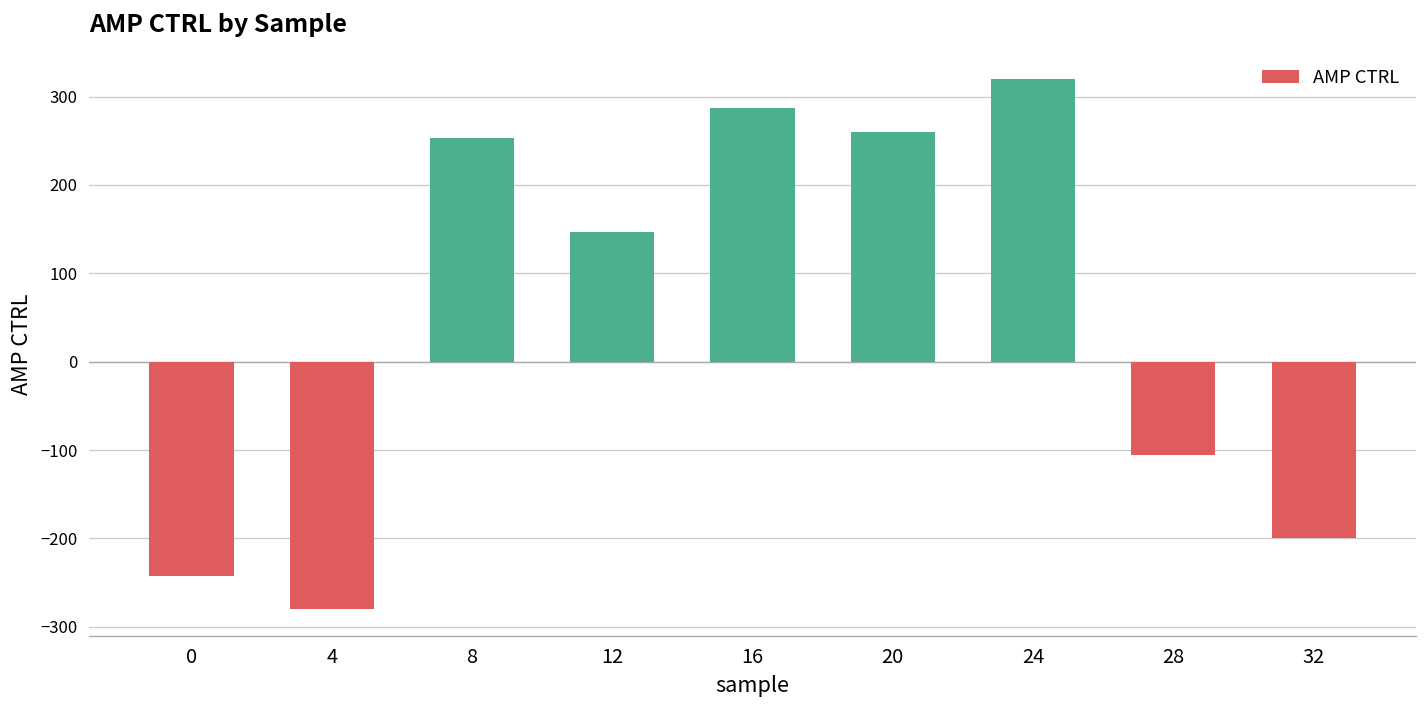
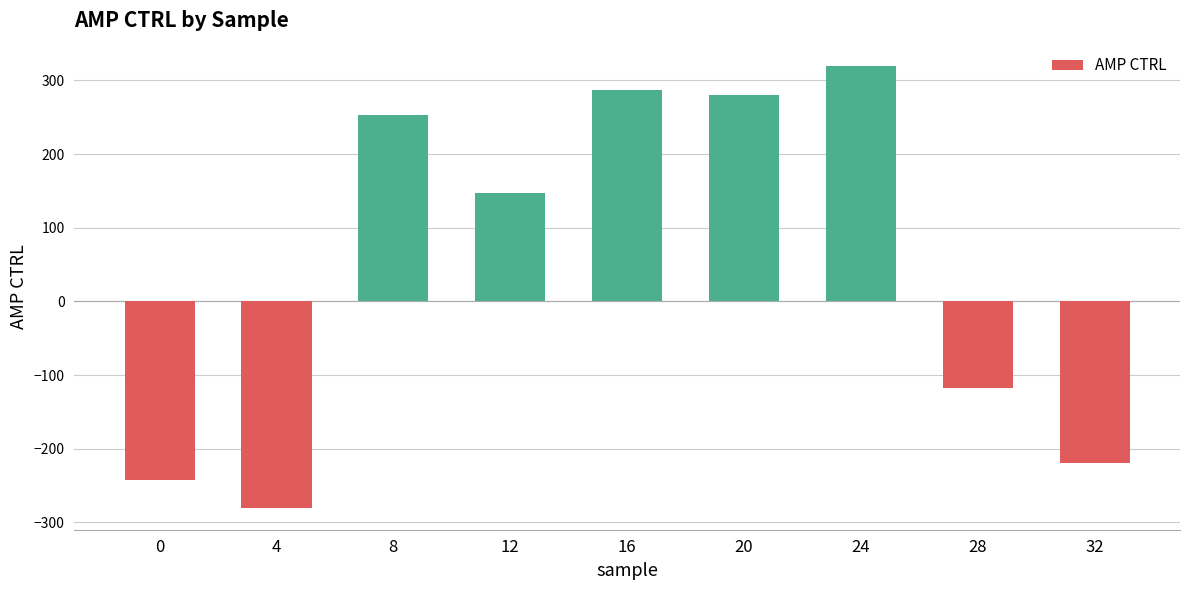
20: 260 -> 280
28: -110 -> -120
32: -200 -> -220
